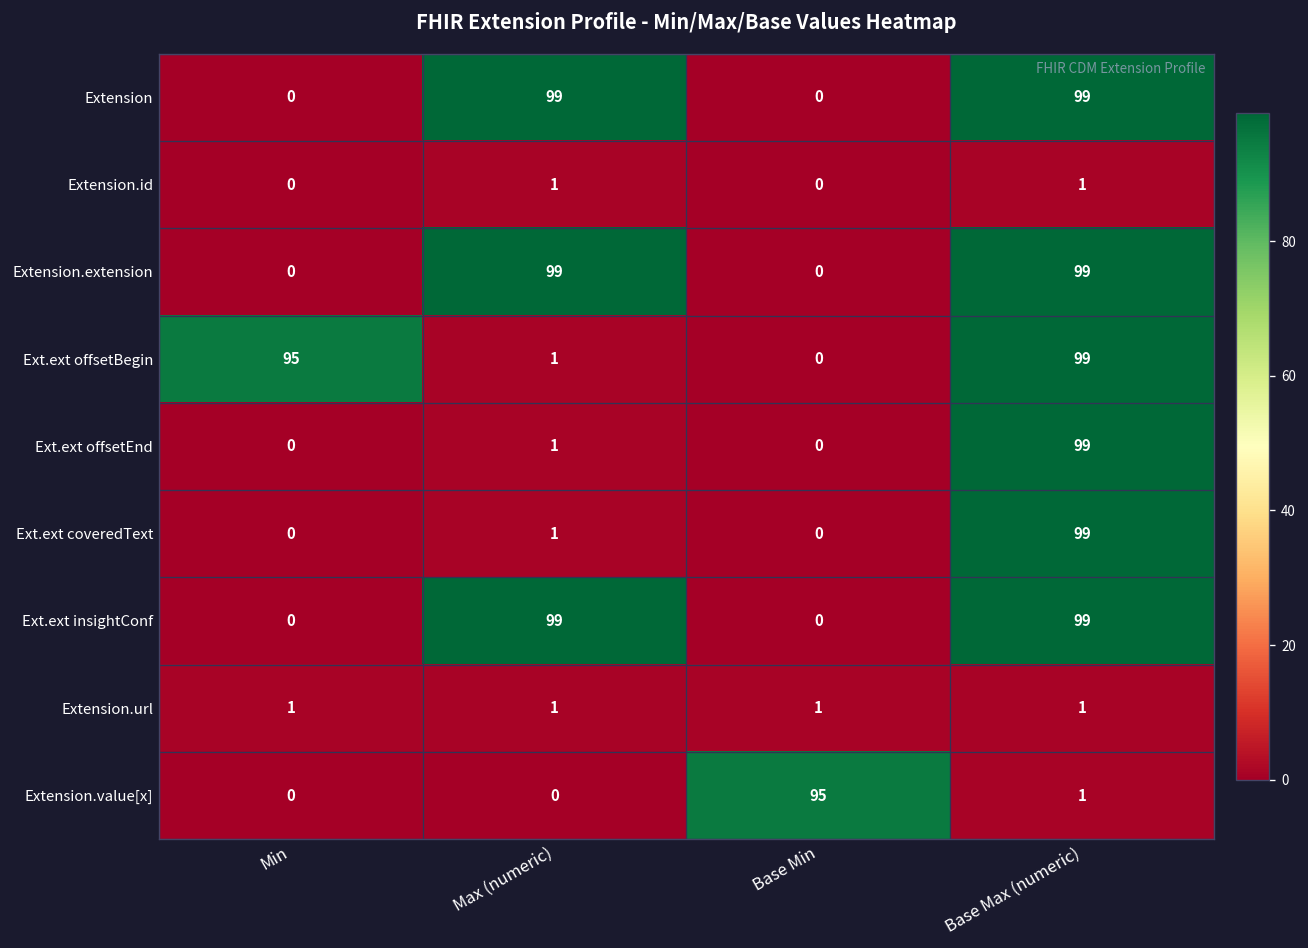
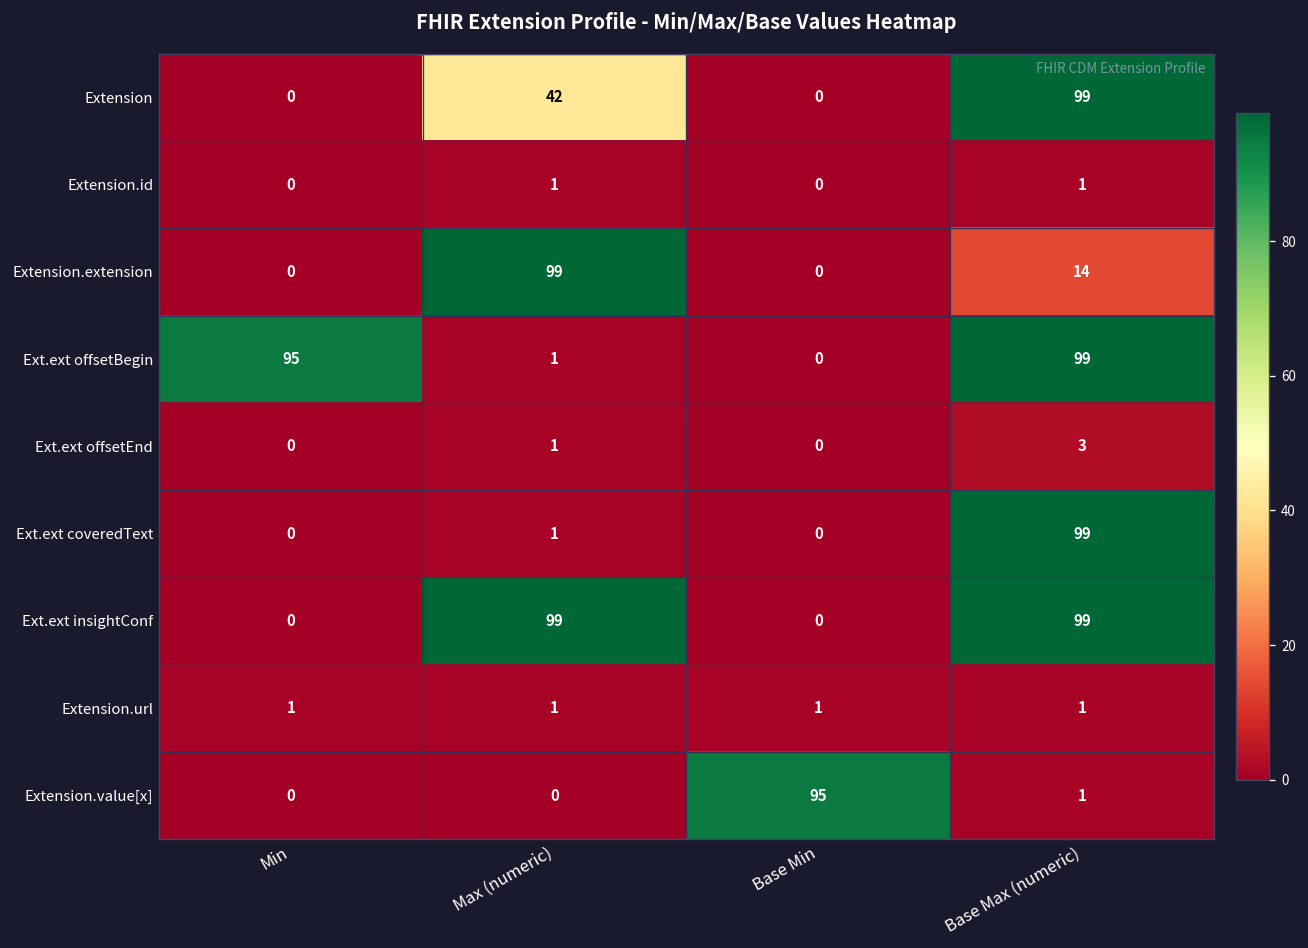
Extension, Max (numeric): 99 -> 42
Extension.extension, Base Max (numeric): 99 -> 14
Ext.ext offsetEnd, Base Max (numeric): 99 -> 3
